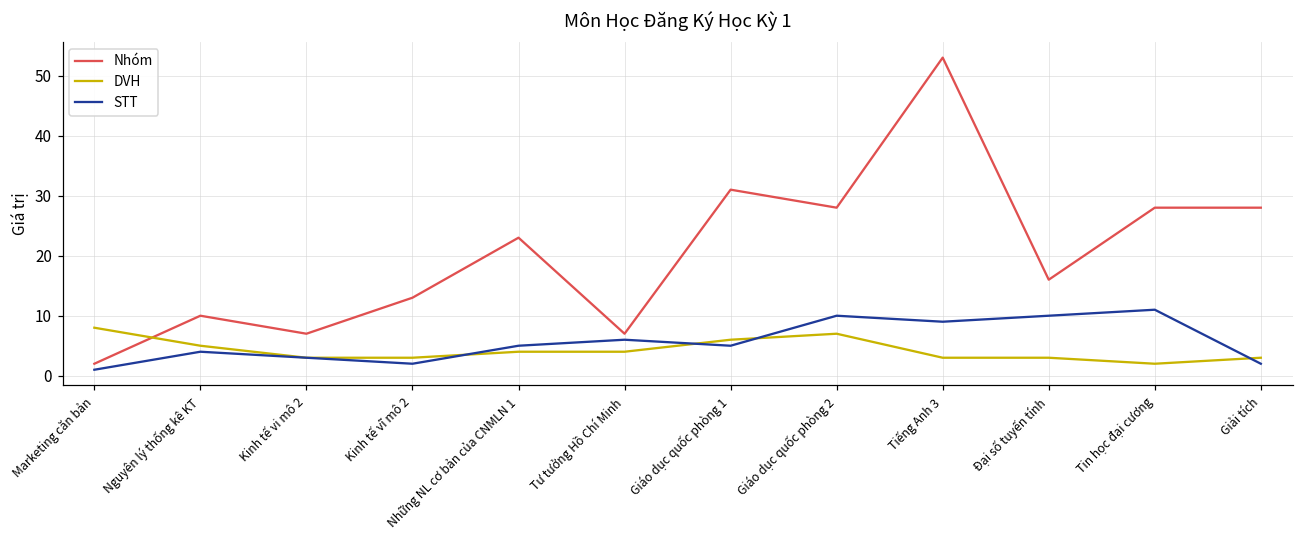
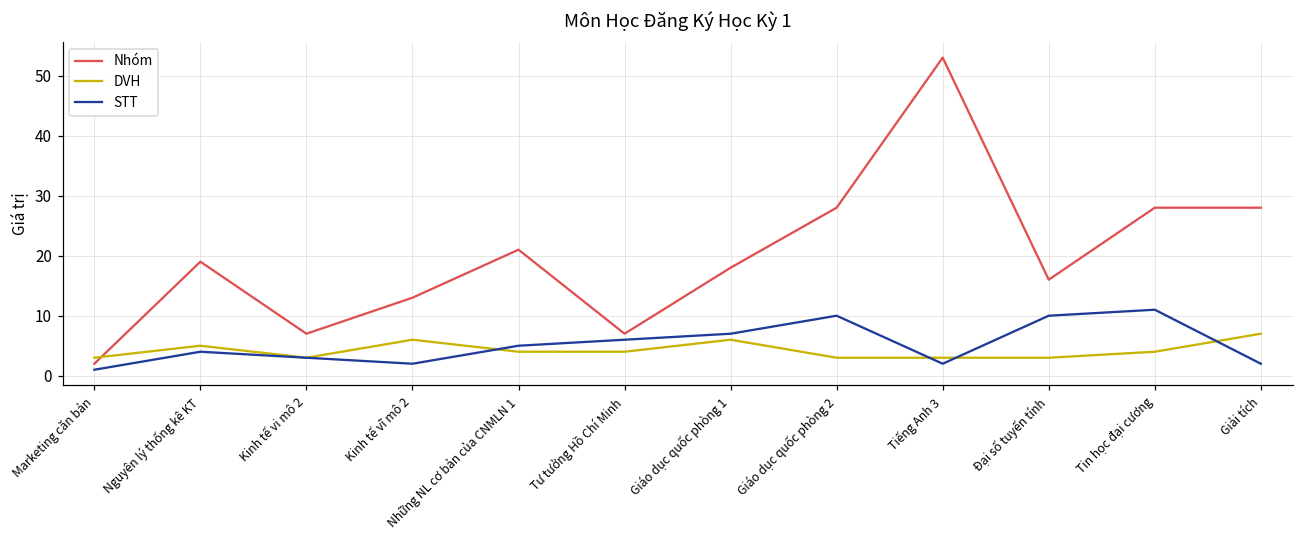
DVH, Marketing căn bản: 8 -> 3
Nhóm, Nguyên lý thống kê KT: 10 -> 19
DVH, Kinh tế vĩ mô 2: 3 -> 6
Nhóm, Những NL cơ bản của CNMLN 1: 23 -> 21
Nhóm, Giáo dục quốc phòng 1: 31 -> 18
STT, Giáo dục quốc phòng 1: 5 -> 7
DVH, Giáo dục quốc phòng 2: 7 -> 3
STT, Tiếng Anh 3: 9 -> 2
DVH, Tin học đại cương: 2 -> 4
DVH, Giải tích: 3 -> 7
